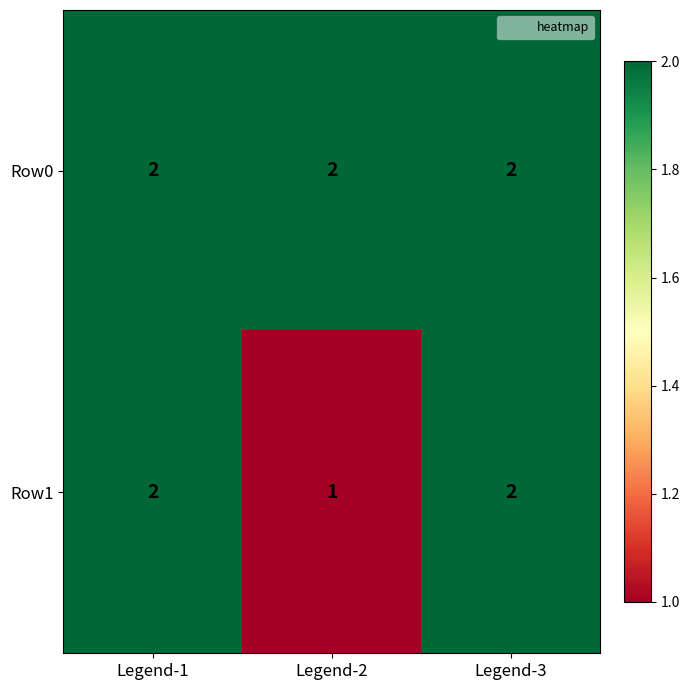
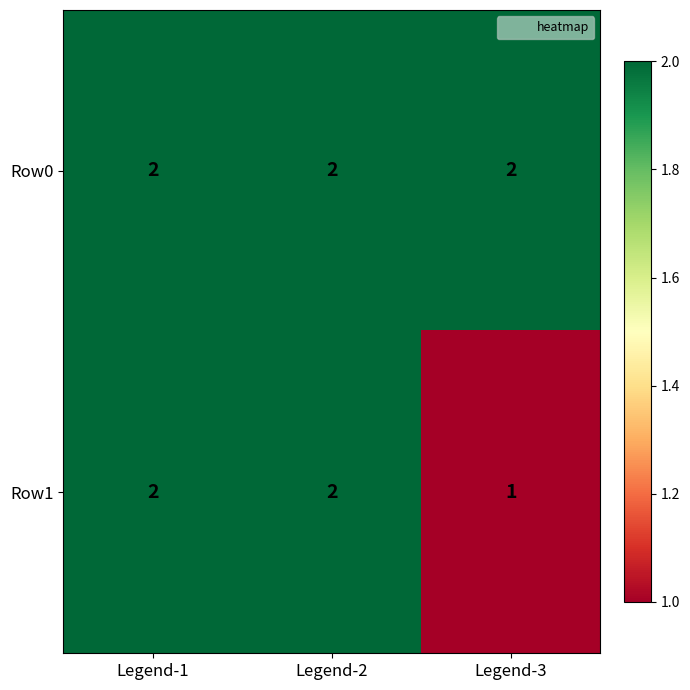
Row1, Legend-2: 1 -> 2
Row1, Legend-3: 2 -> 1
